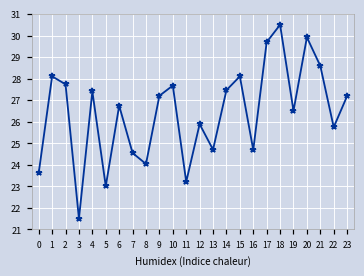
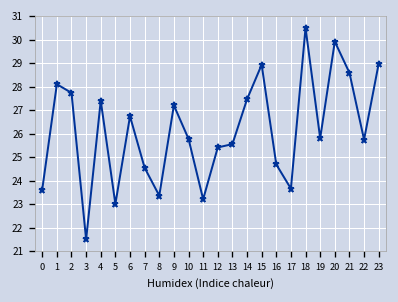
8: 24.0 -> 23.4
10: 27.7 -> 25.8
12: 25.9 -> 25.4
13: 24.7 -> 25.6
15: 28.1 -> 28.9
17: 29.7 -> 23.7
19: 26.5 -> 25.8
23: 27.2 -> 29.0
